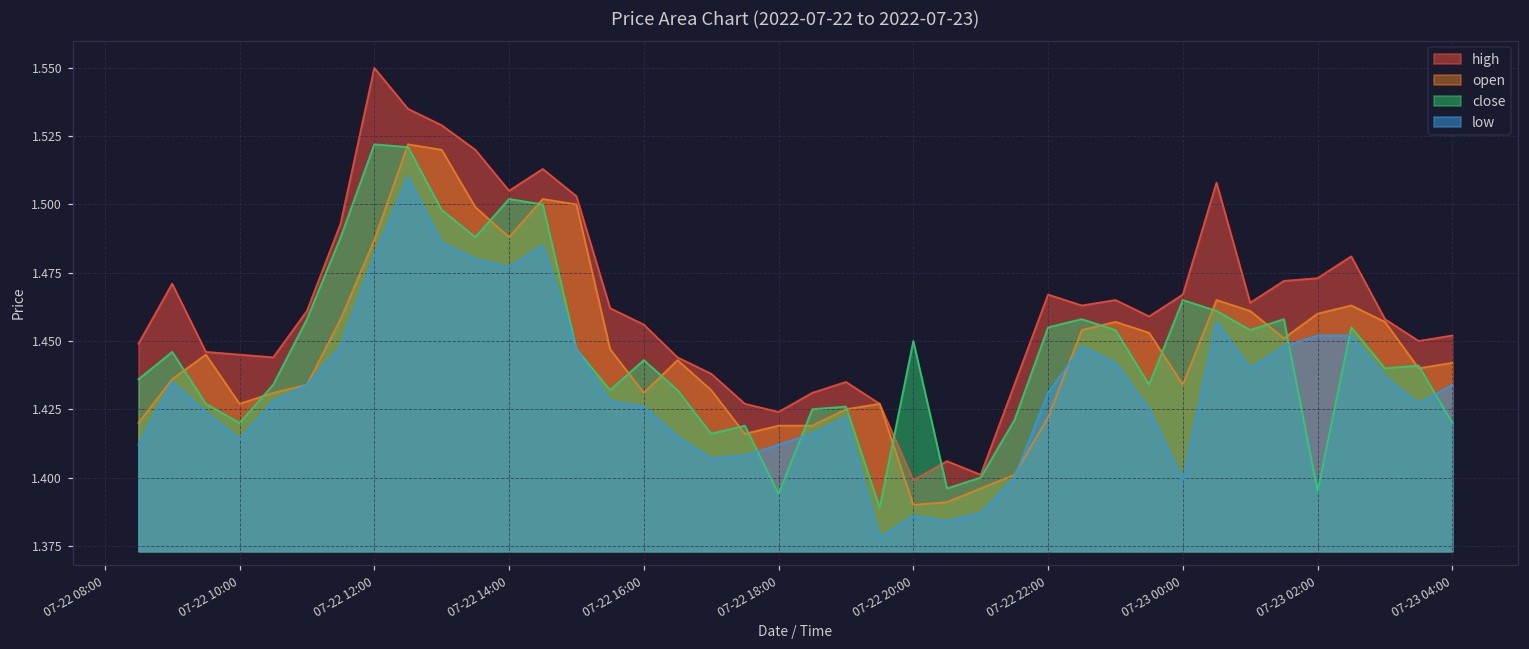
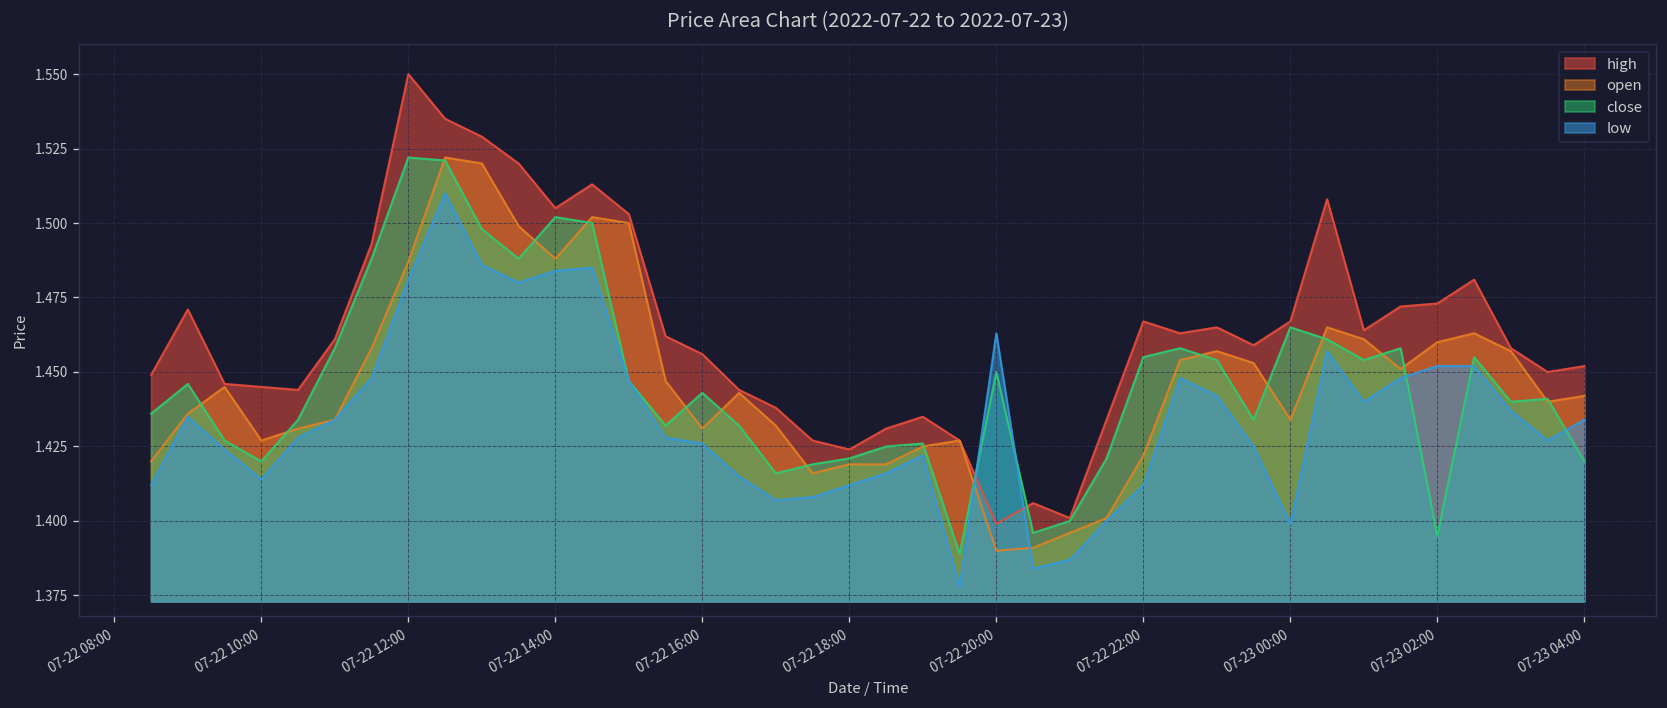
low, 07-22 14:00: 1.477 -> 1.484
close, 07-22 18:00: 1.394 -> 1.421
low, 07-22 20:00: 1.386 -> 1.463
low, 07-22 22:00: 1.431 -> 1.412
